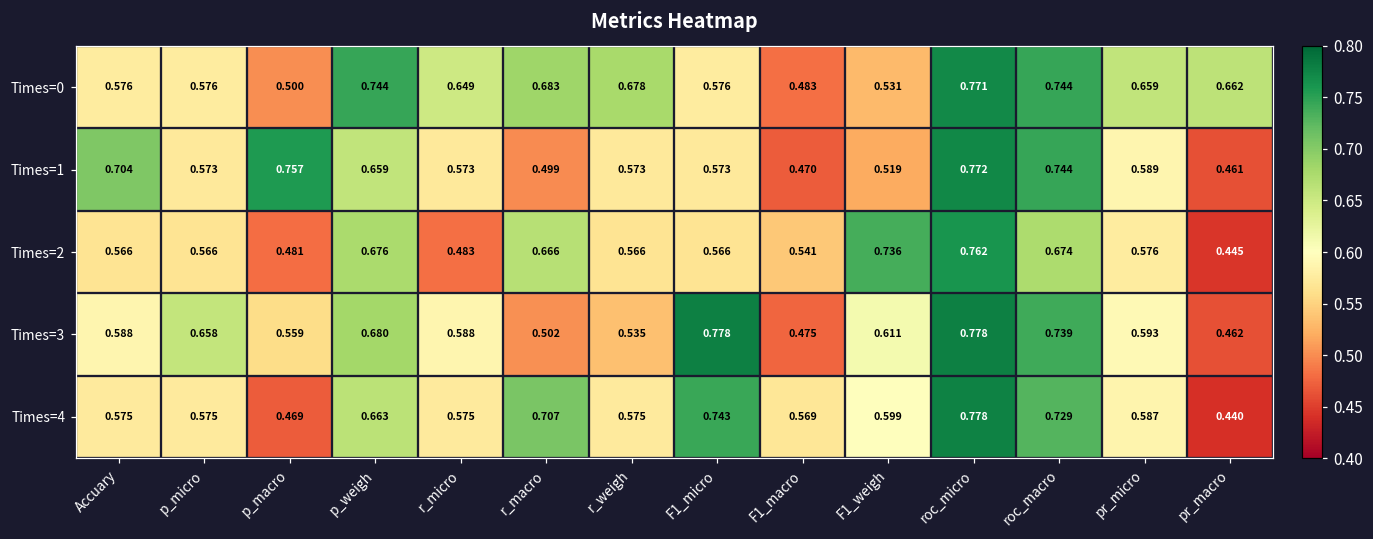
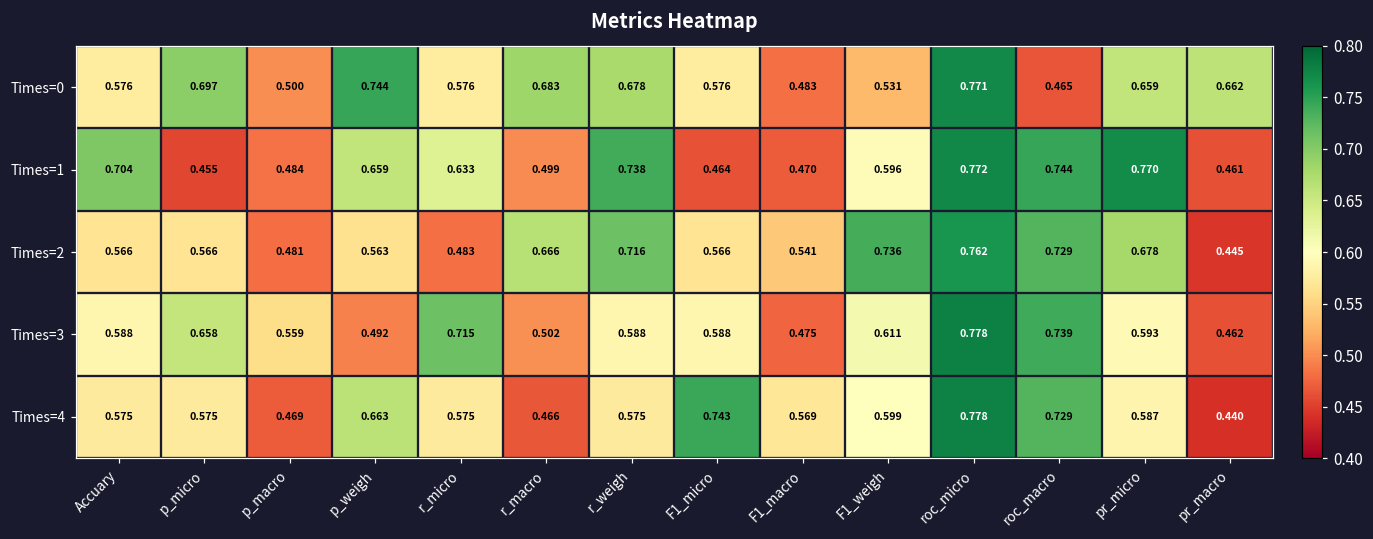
Times=0, p_micro: 0.576 -> 0.697
Times=0, r_micro: 0.649 -> 0.576
Times=0, roc_macro: 0.744 -> 0.465
Times=1, p_micro: 0.573 -> 0.455
Times=1, p_macro: 0.757 -> 0.484
Times=1, r_micro: 0.573 -> 0.633
Times=1, r_weigh: 0.573 -> 0.738
Times=1, F1_micro: 0.573 -> 0.464
Times=1, F1_weigh: 0.519 -> 0.596
Times=1, pr_micro: 0.589 -> 0.770
Times=2, p_weigh: 0.676 -> 0.563
Times=2, r_weigh: 0.566 -> 0.716
Times=2, roc_macro: 0.674 -> 0.729
Times=2, pr_micro: 0.576 -> 0.678
Times=3, p_weigh: 0.680 -> 0.492
Times=3, r_micro: 0.588 -> 0.715
Times=3, r_weigh: 0.535 -> 0.588
Times=3, F1_micro: 0.778 -> 0.588
Times=4, r_macro: 0.707 -> 0.466
